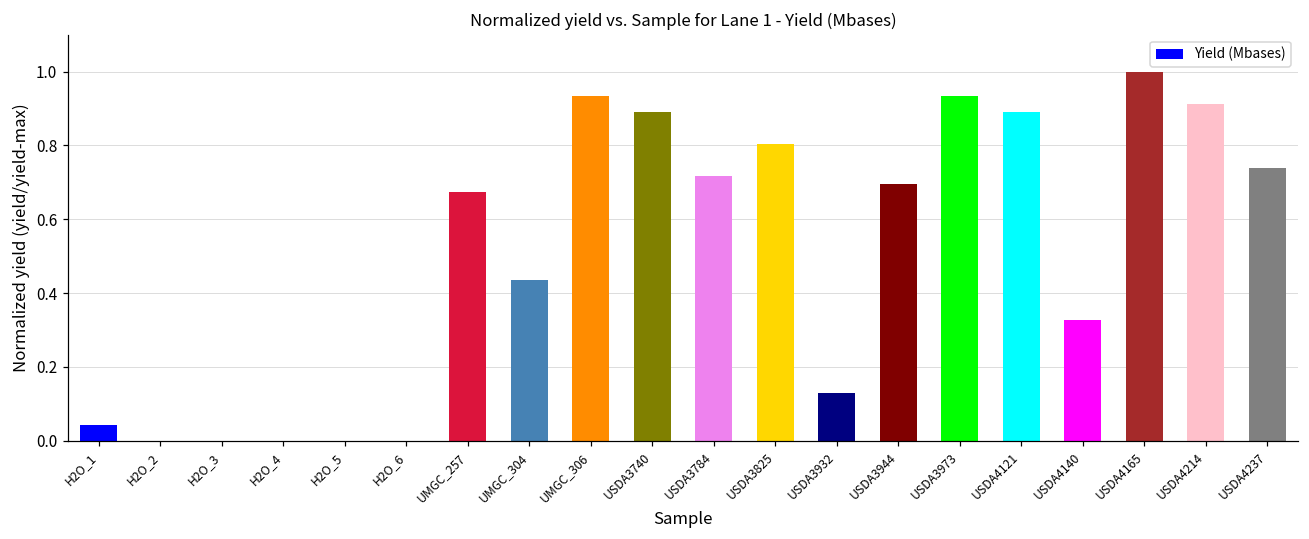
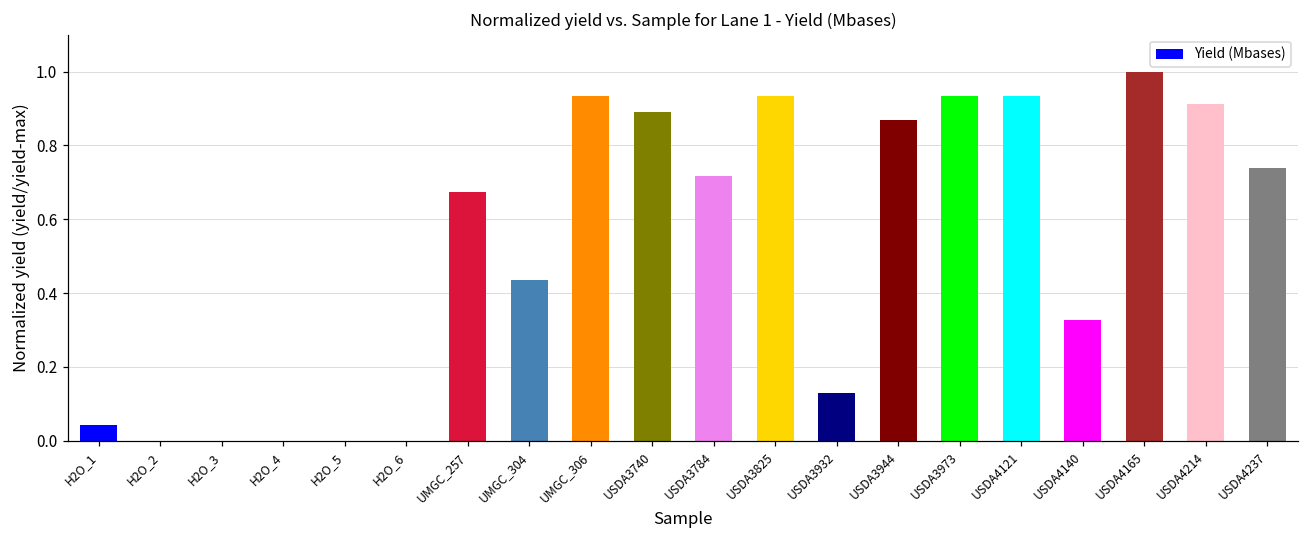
USDA3825: 0.80 -> 0.93
USDA3944: 0.70 -> 0.87
USDA4121: 0.89 -> 0.93
